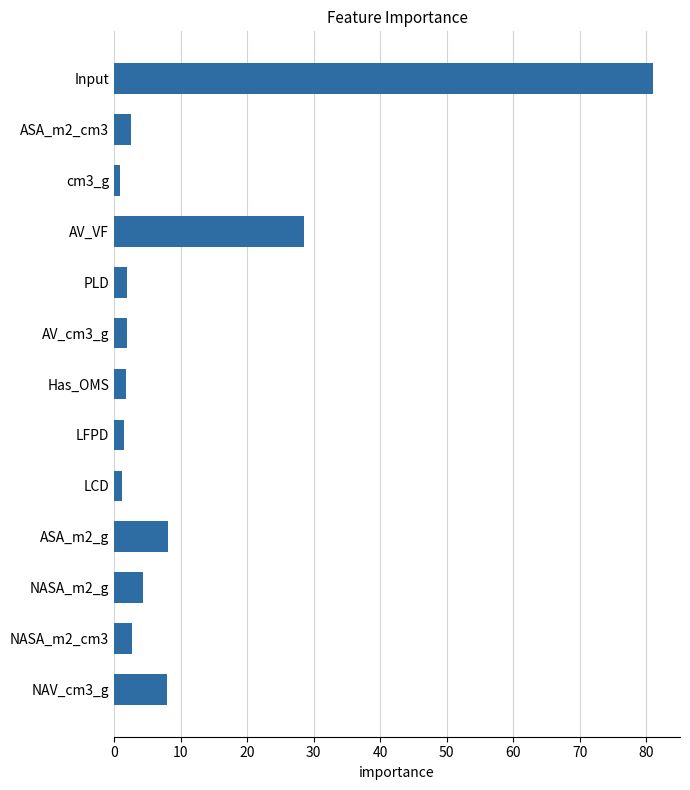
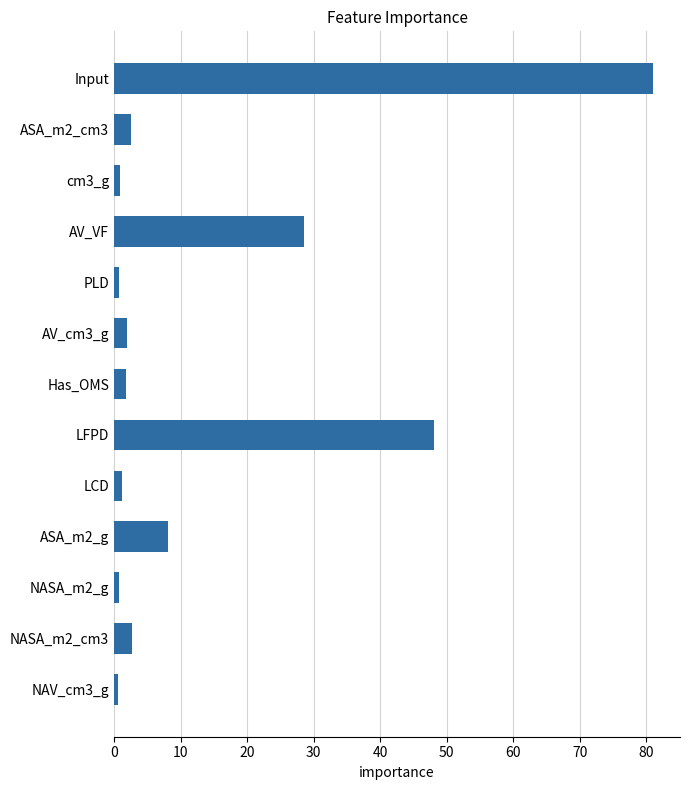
PLD: 2 -> 1
LFPD: 1 -> 48
NASA_m2_g: 4 -> 1
NAV_cm3_g: 8 -> 1
